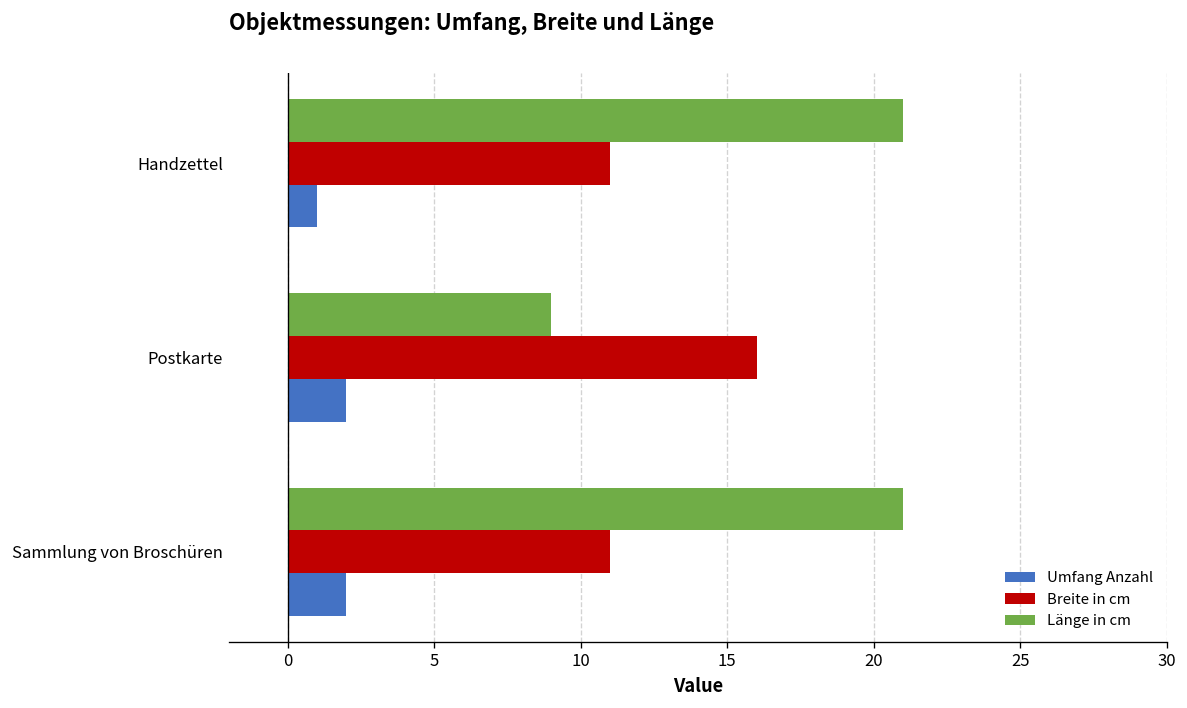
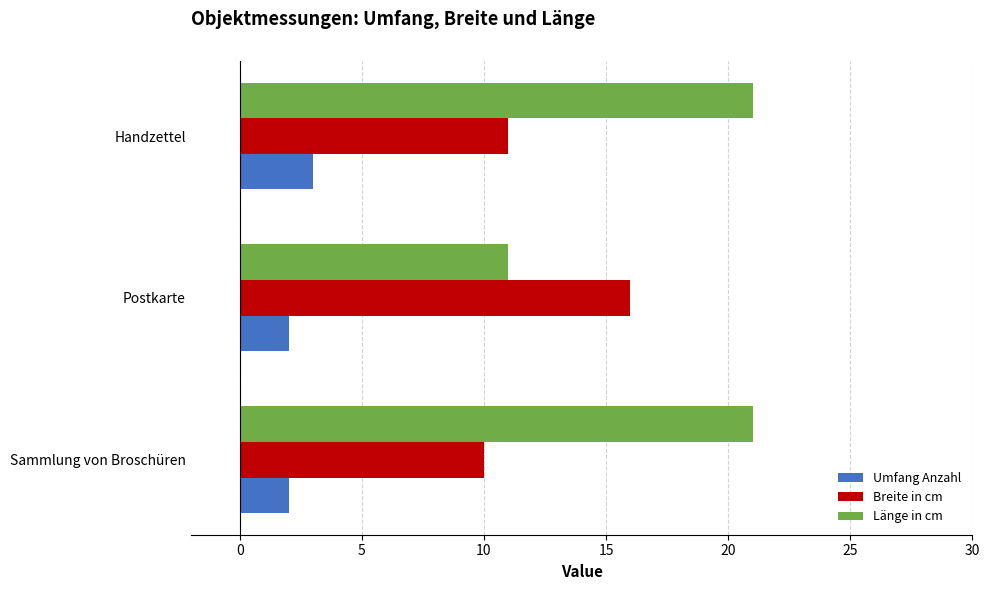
Umfang Anzahl, Handzettel: 1 -> 3
Länge in cm, Postkarte: 9 -> 11
Breite in cm, Sammlung von Broschüren: 11 -> 10
